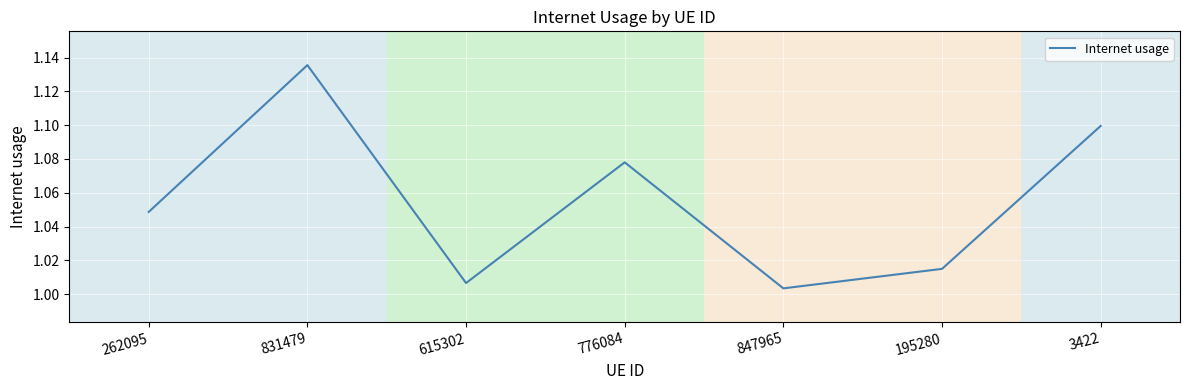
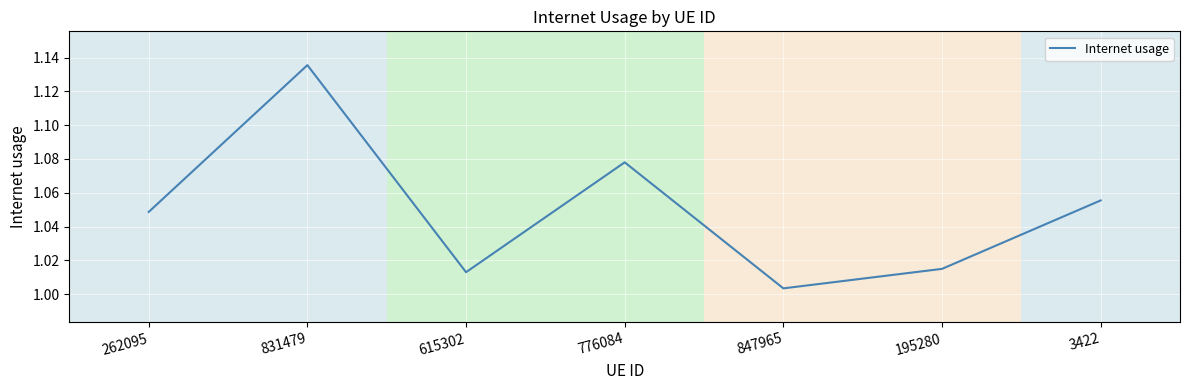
615302: 1.007 -> 1.013
3422: 1.100 -> 1.055
